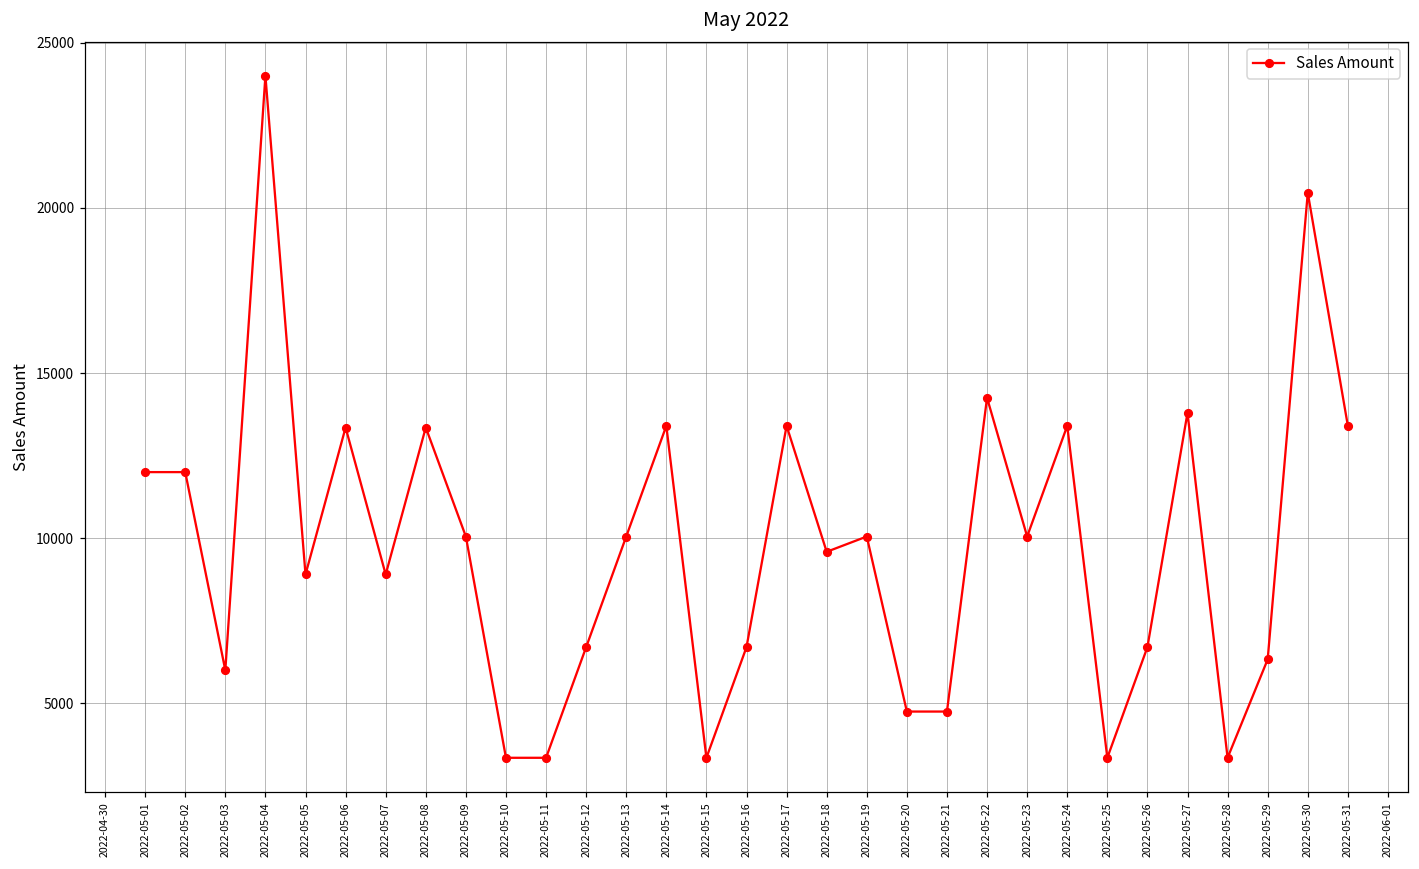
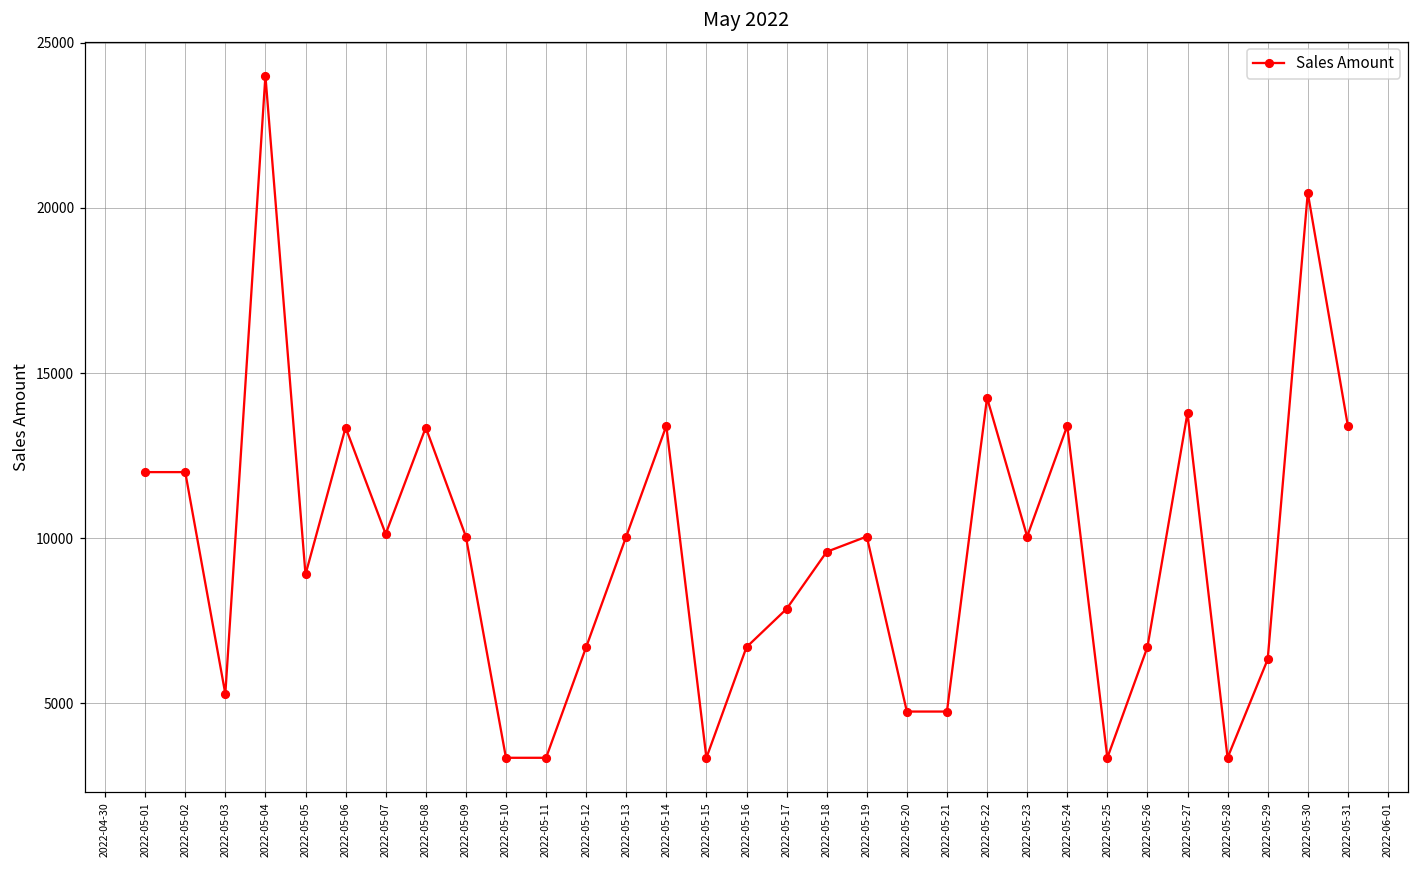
2022-05-03: 6000 -> 5300
2022-05-07: 8900 -> 10100
2022-05-17: 13400 -> 7900
